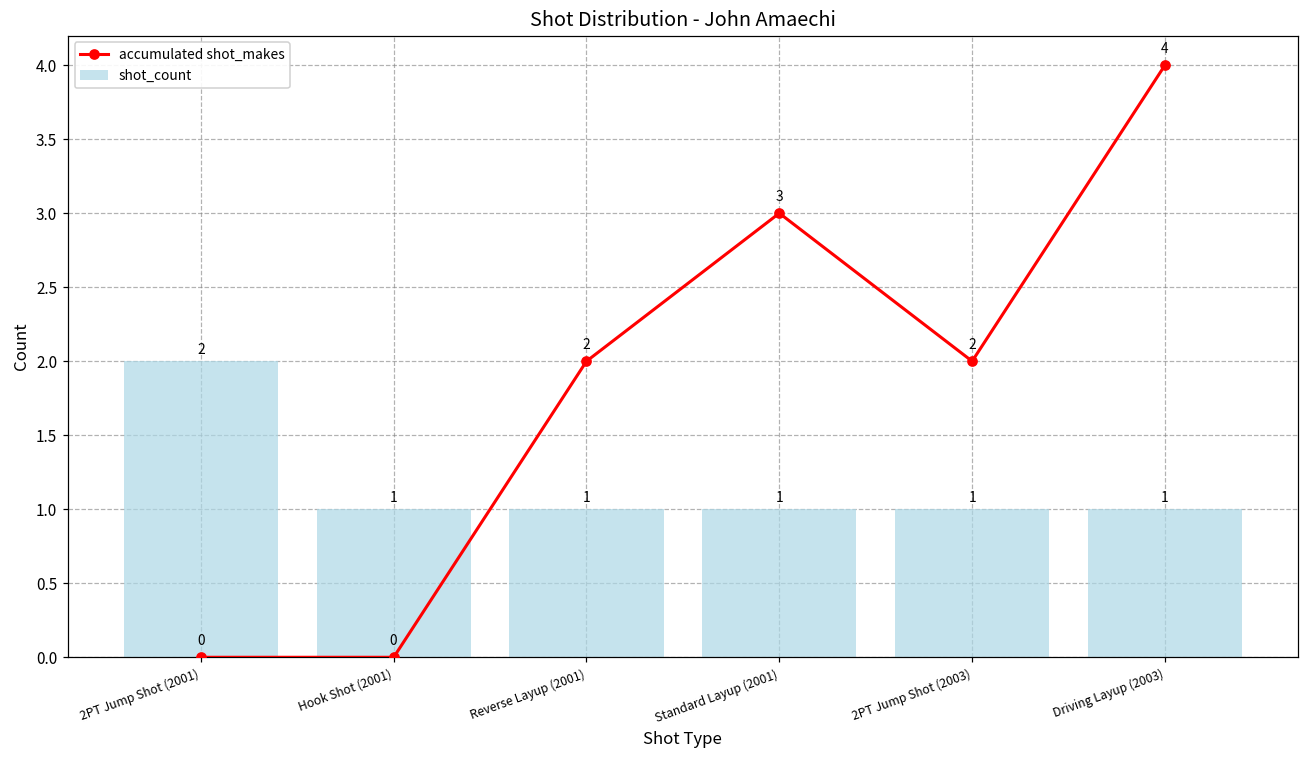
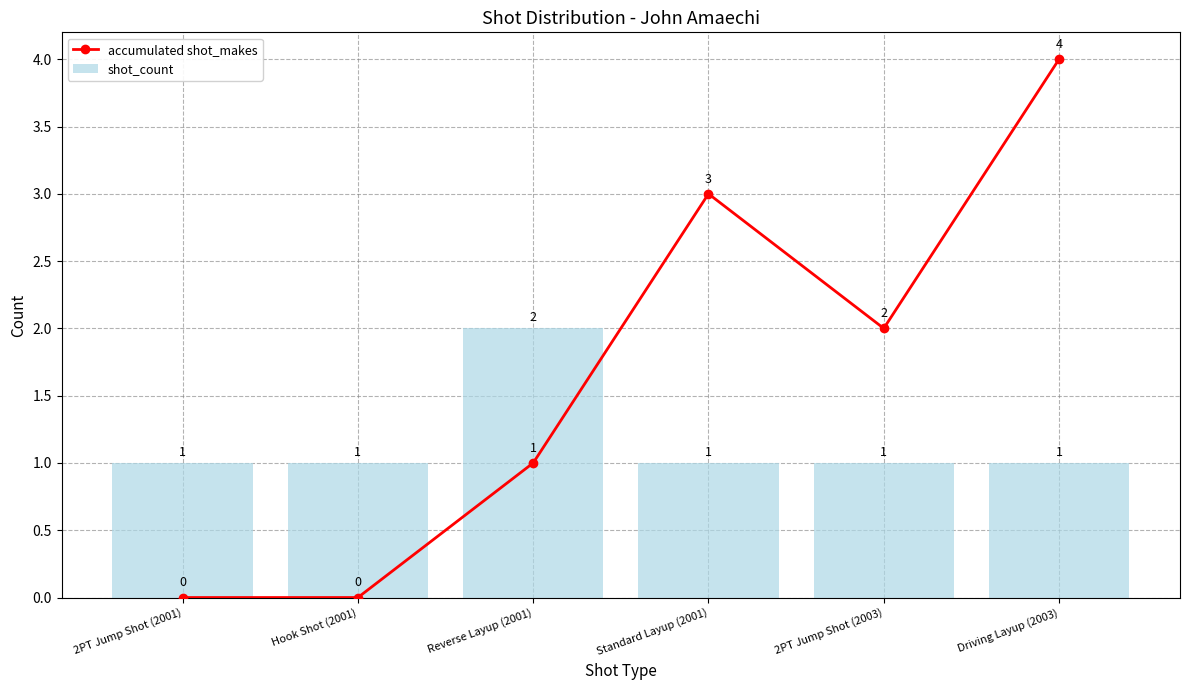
shot_count, 2PT Jump Shot (2001): 2 -> 1
accumulated shot_makes, Reverse Layup (2001): 2 -> 1
shot_count, Reverse Layup (2001): 1 -> 2
